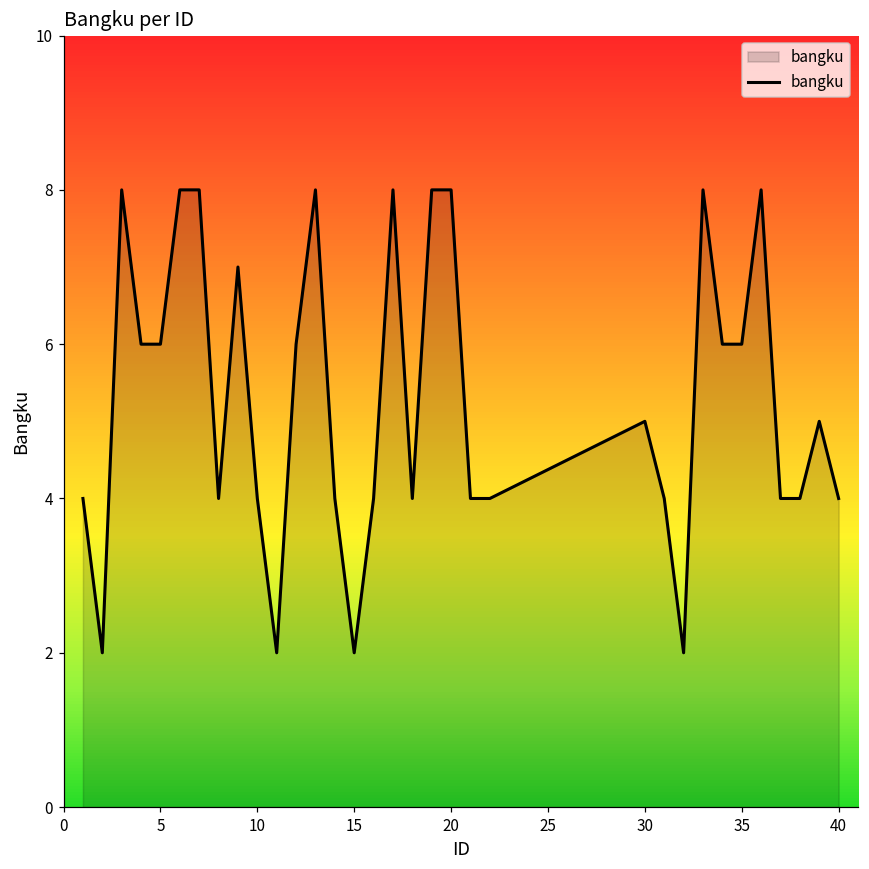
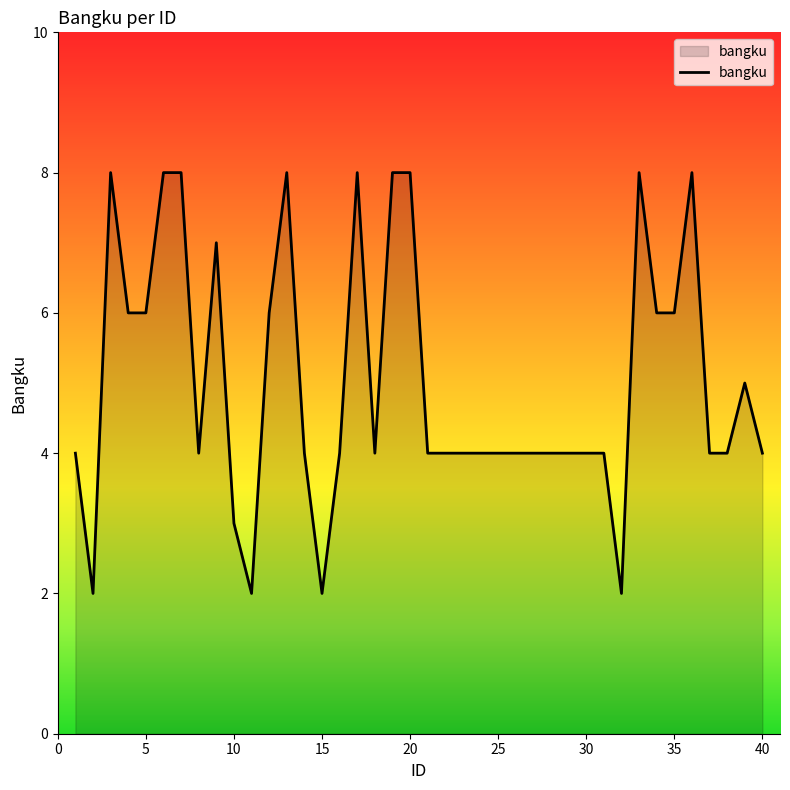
10: 4 -> 3
30: 5 -> 4
